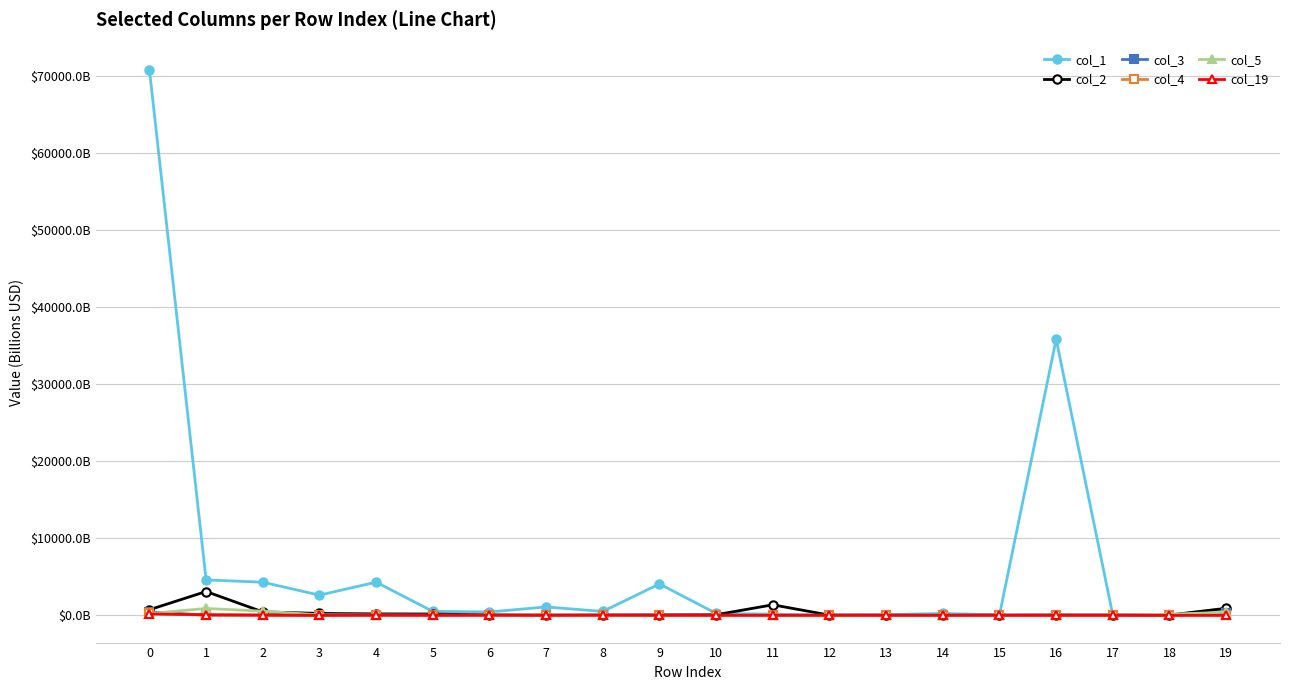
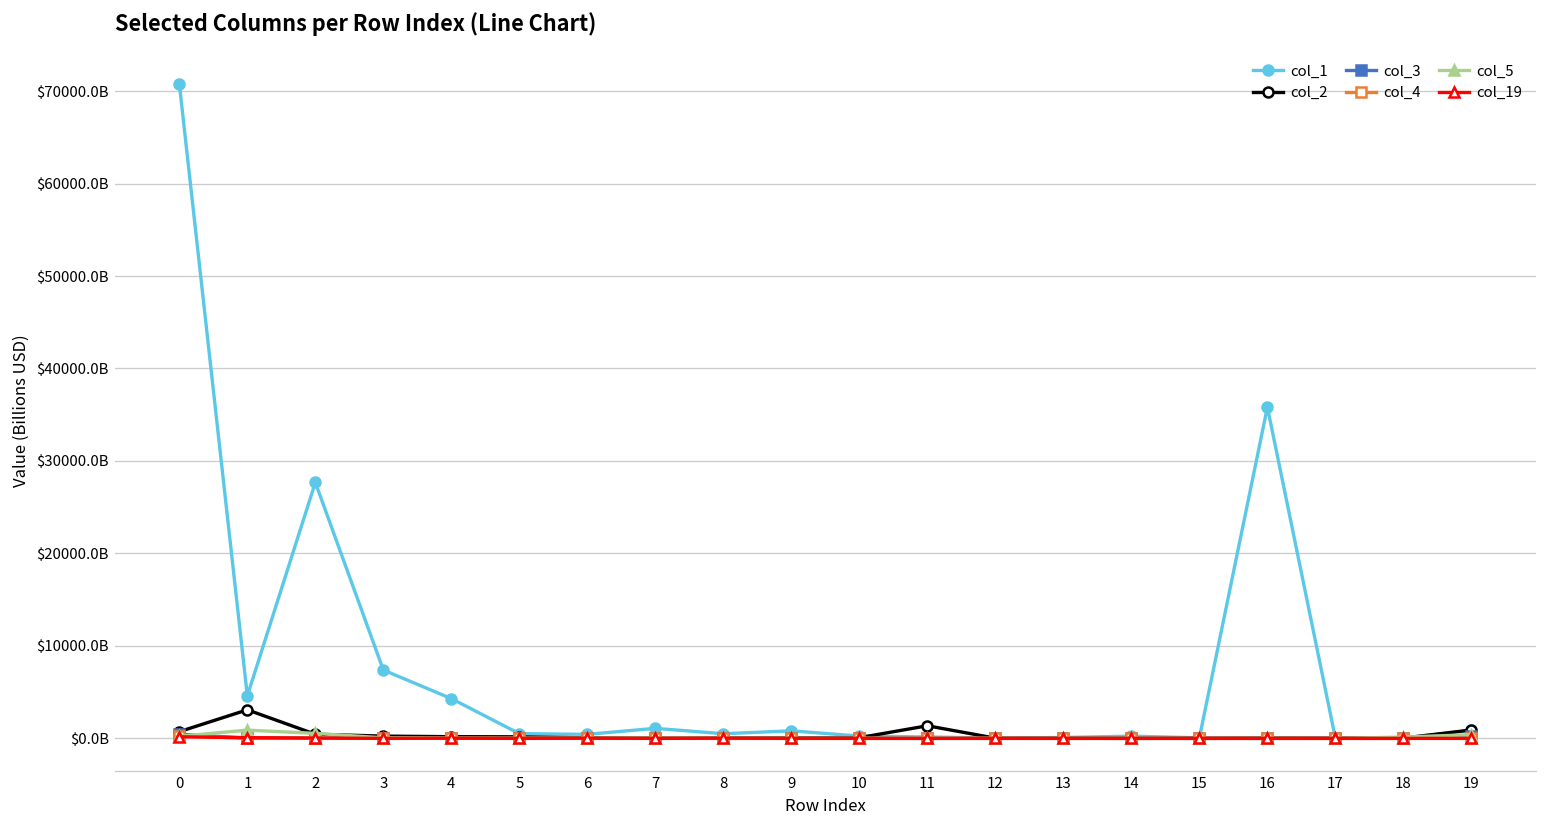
col_1, 2: $4000000000000 -> $28000000000000
col_1, 3: $3000000000000 -> $7000000000000
col_1, 9: $4000000000000 -> $1000000000000
